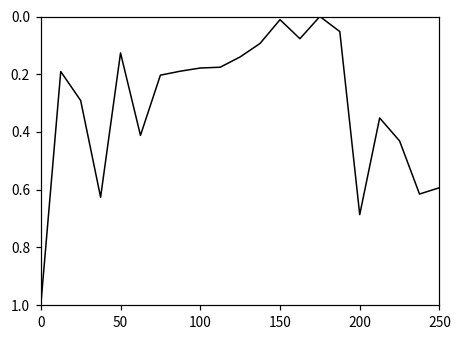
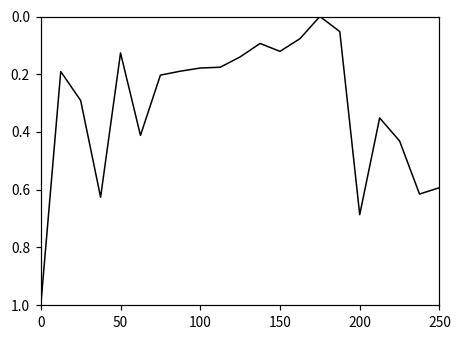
150: 0.01 -> 0.12
